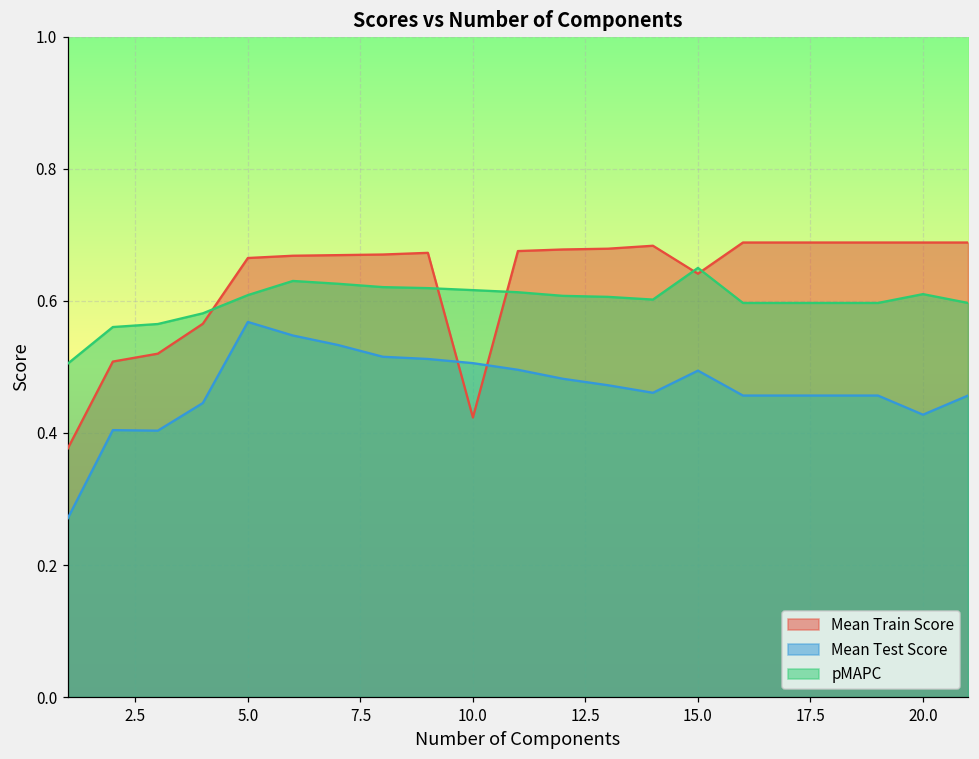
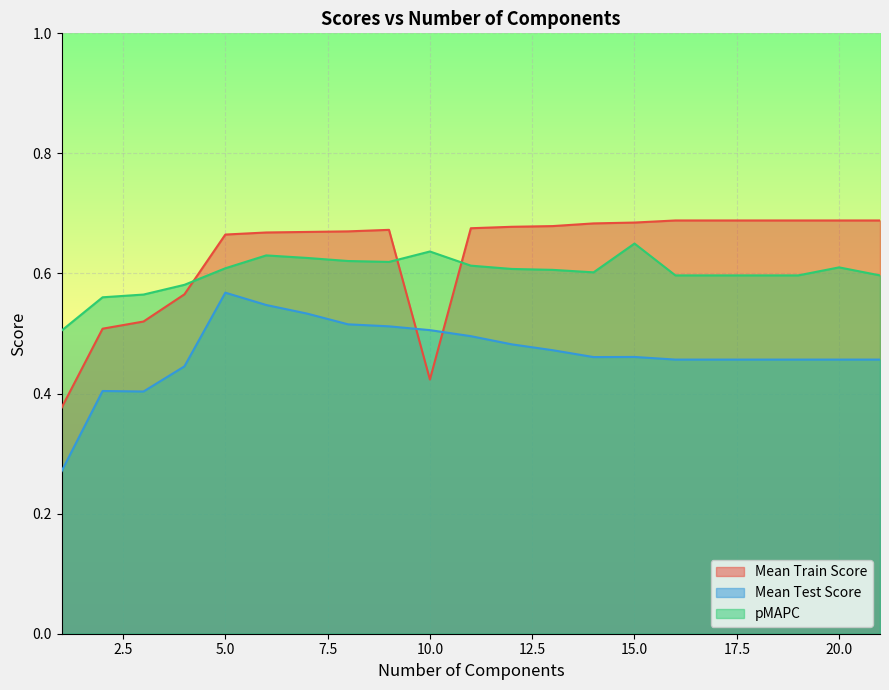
pMAPC, 10.0: 0.62 -> 0.64
Mean Train Score, 15.0: 0.64 -> 0.68
Mean Test Score, 15.0: 0.49 -> 0.46
Mean Test Score, 20.0: 0.43 -> 0.46
